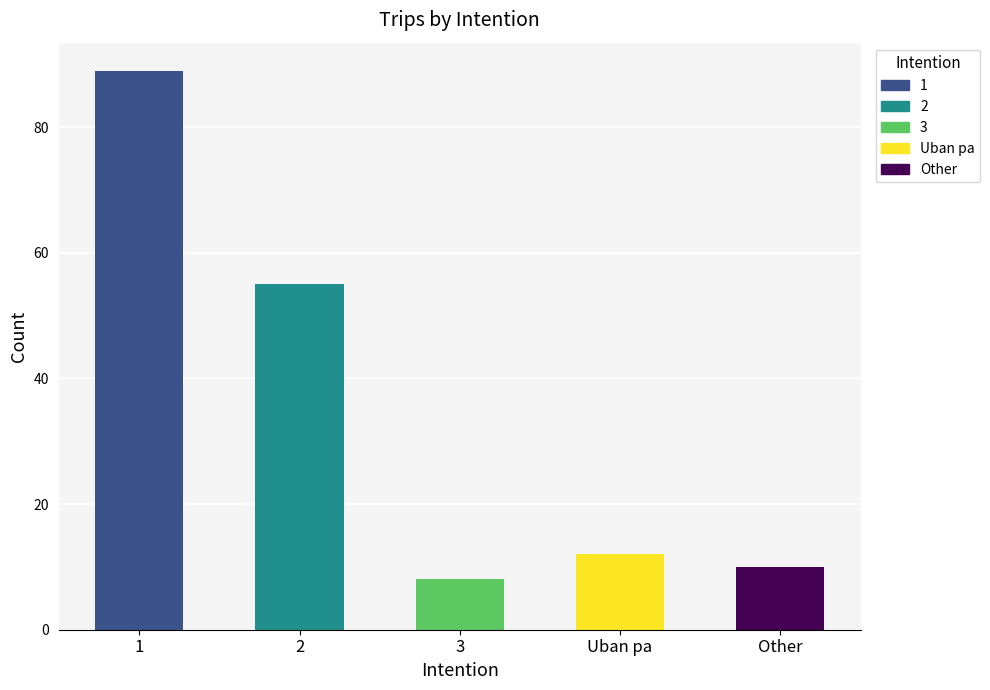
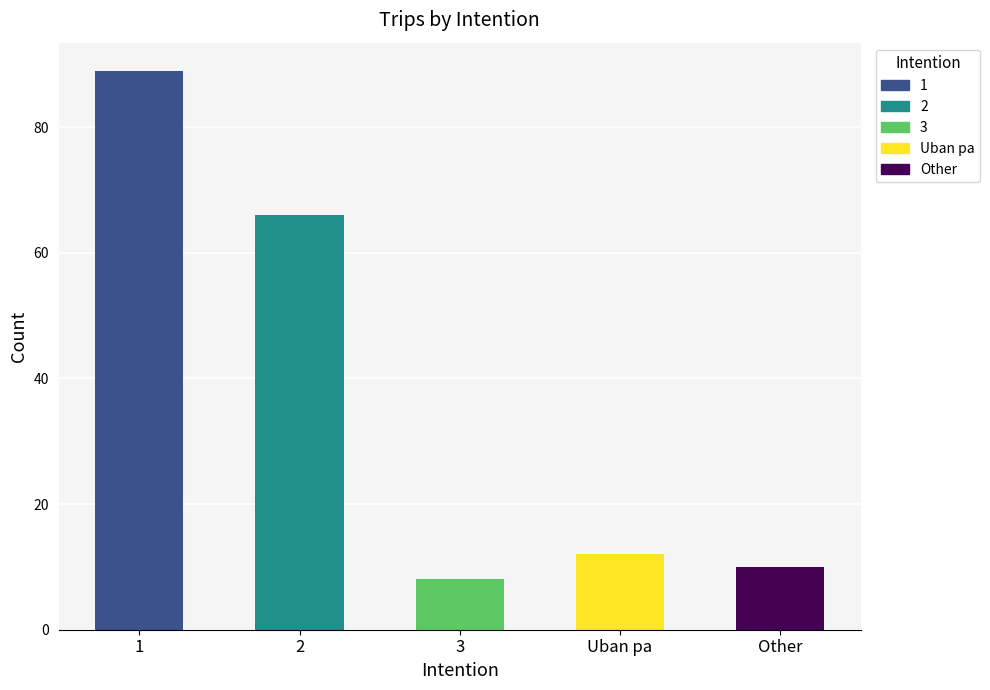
2: 55 -> 66
